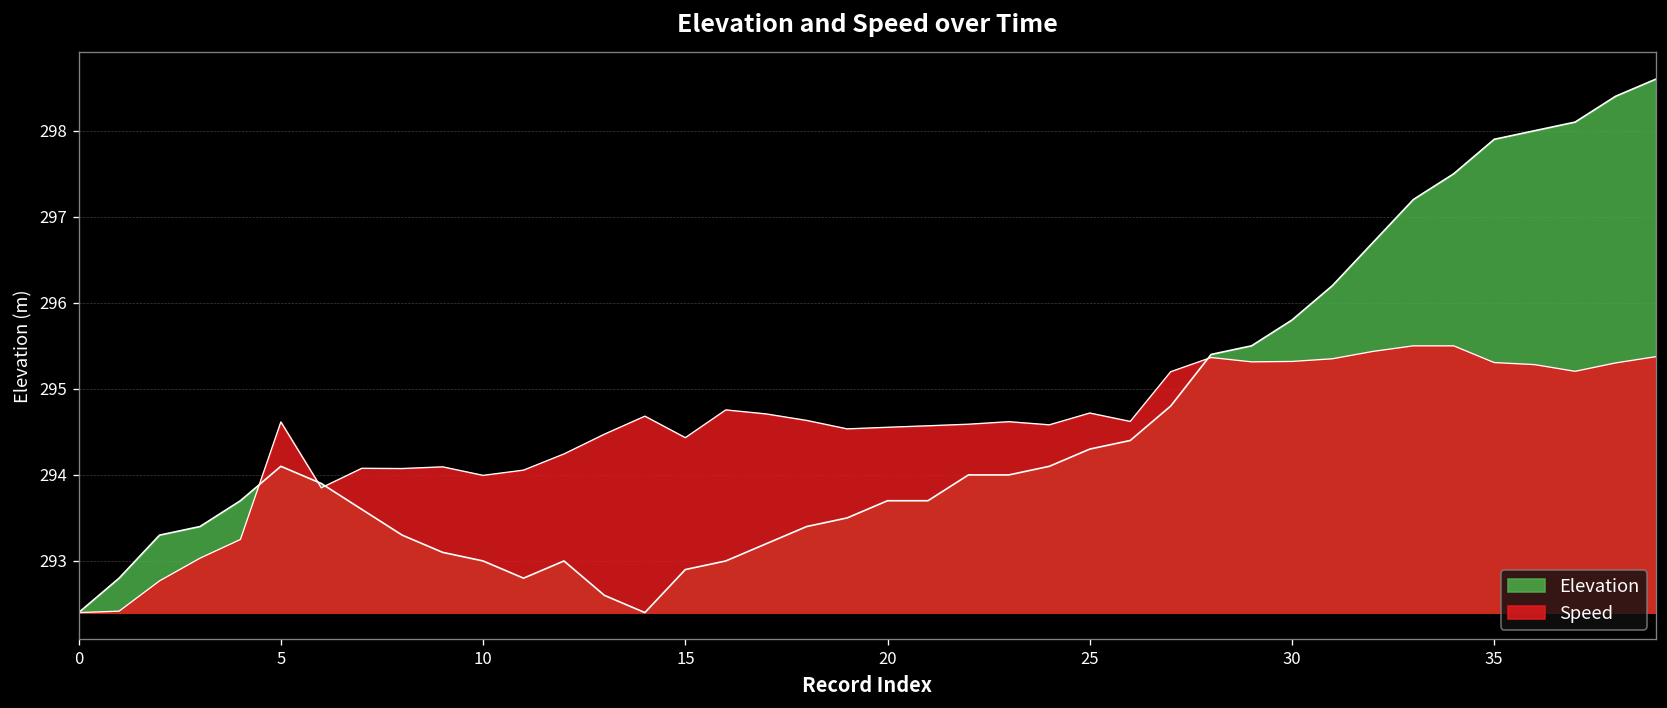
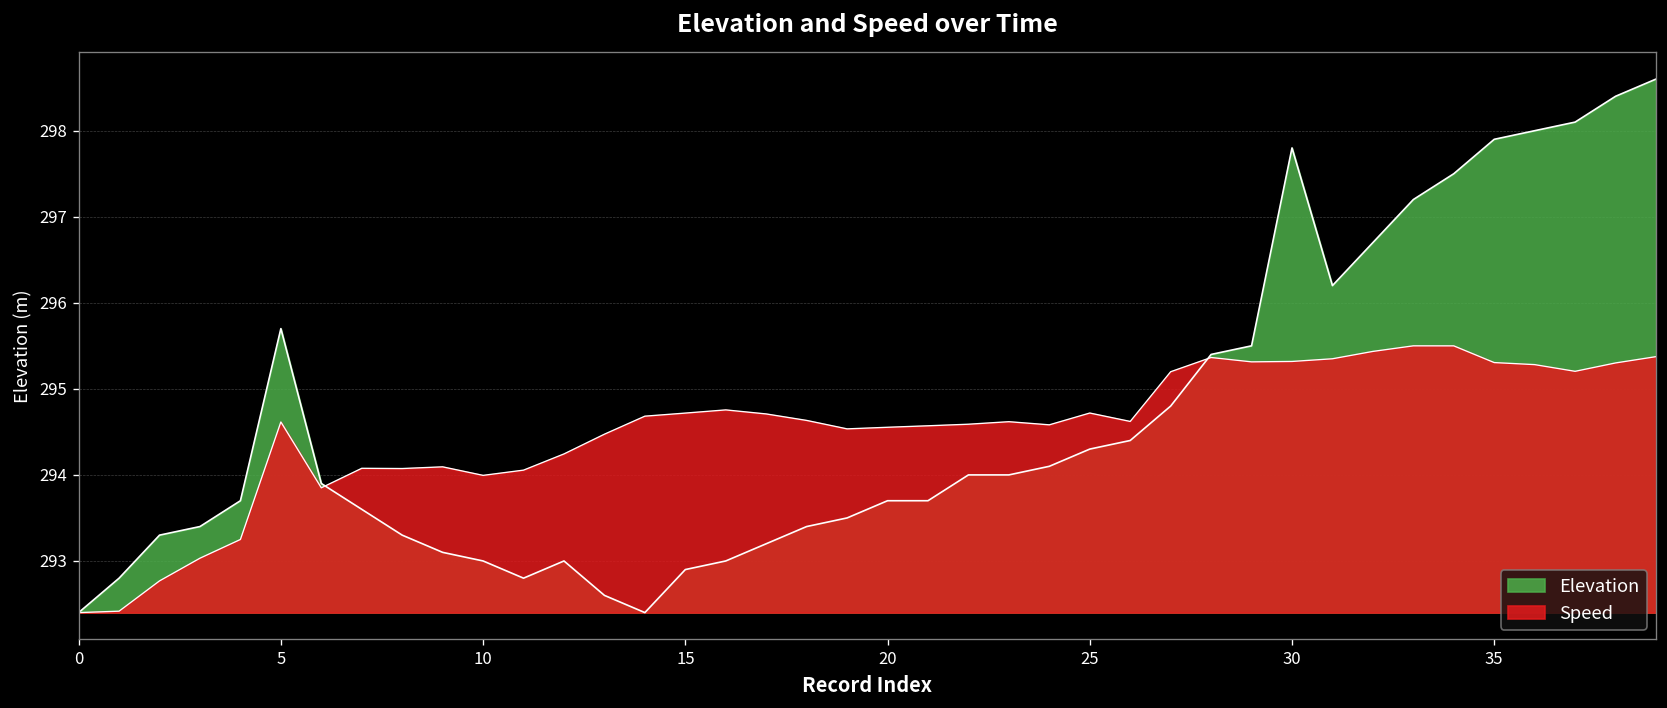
Elevation, 5: 294.1 -> 295.7
Speed, 15: 294.4 -> 294.7
Elevation, 30: 295.8 -> 297.8
